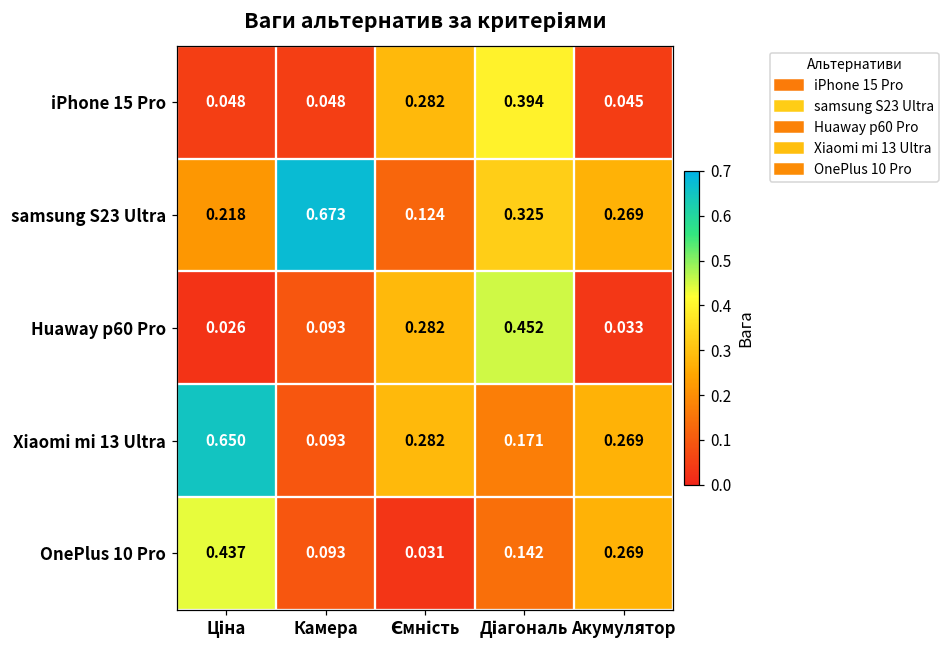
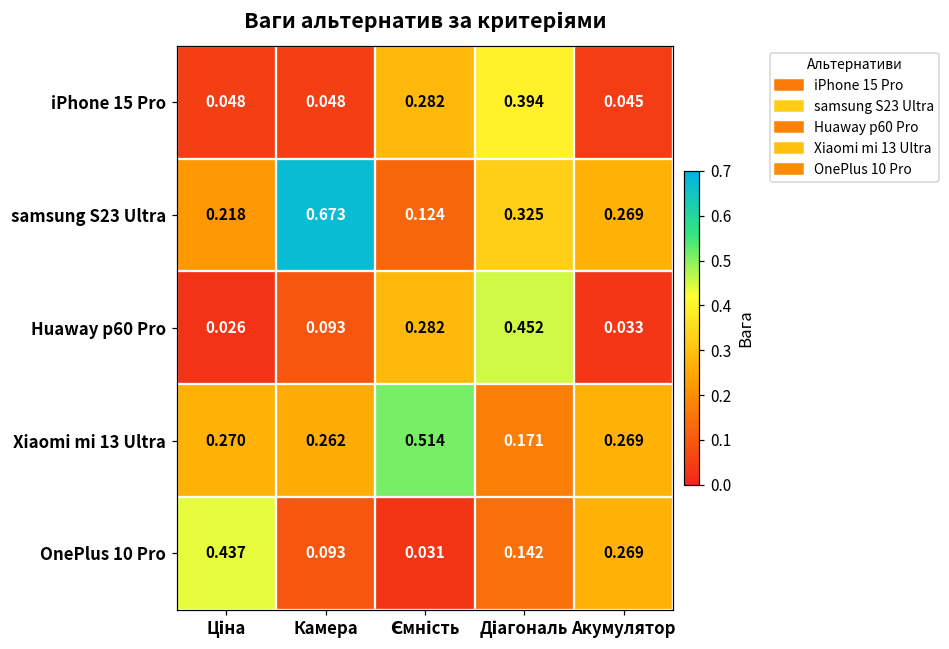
Xiaomi mi 13 Ultra, Ціна: 0.650 -> 0.270
Xiaomi mi 13 Ultra, Камера: 0.093 -> 0.262
Xiaomi mi 13 Ultra, Ємність: 0.282 -> 0.514
